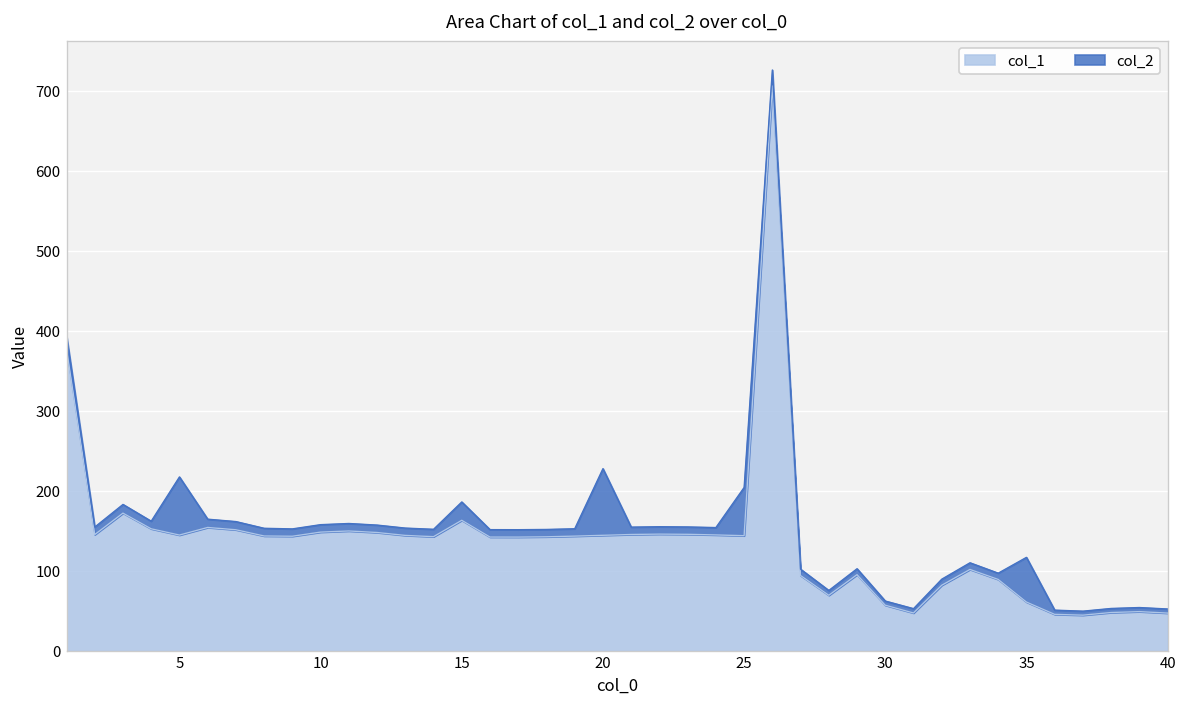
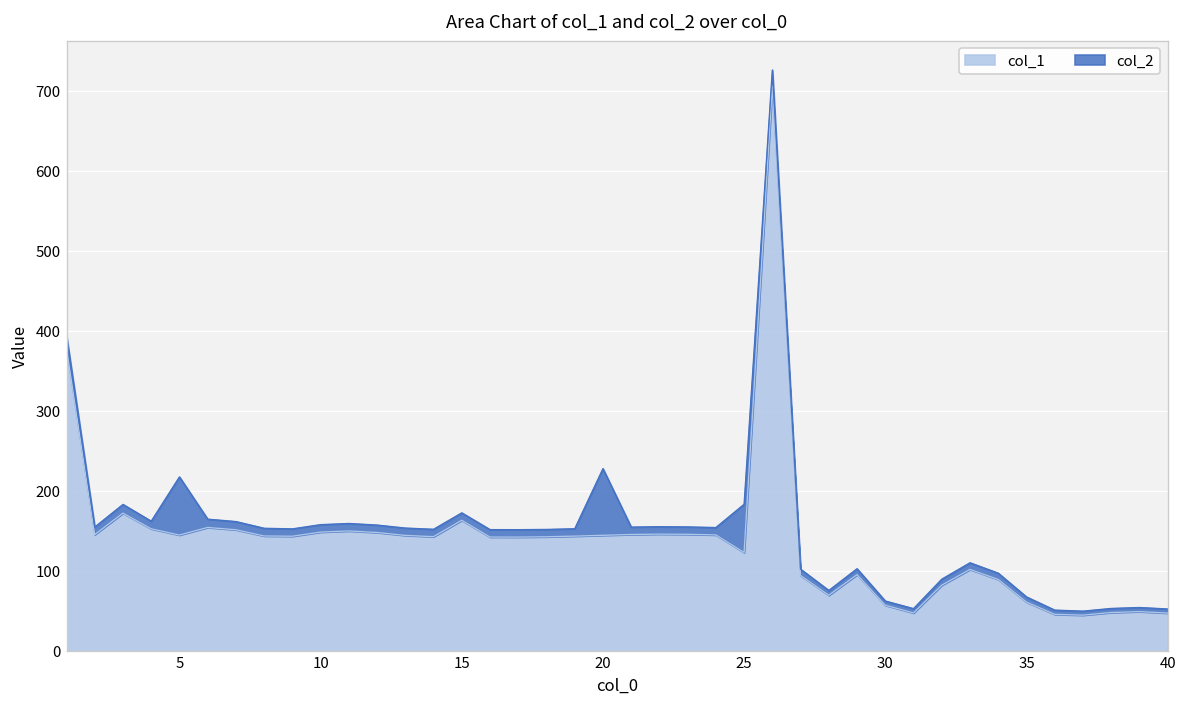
col_2, 15: 20 -> 10
col_1, 25: 140 -> 120
col_2, 35: 60 -> 10
